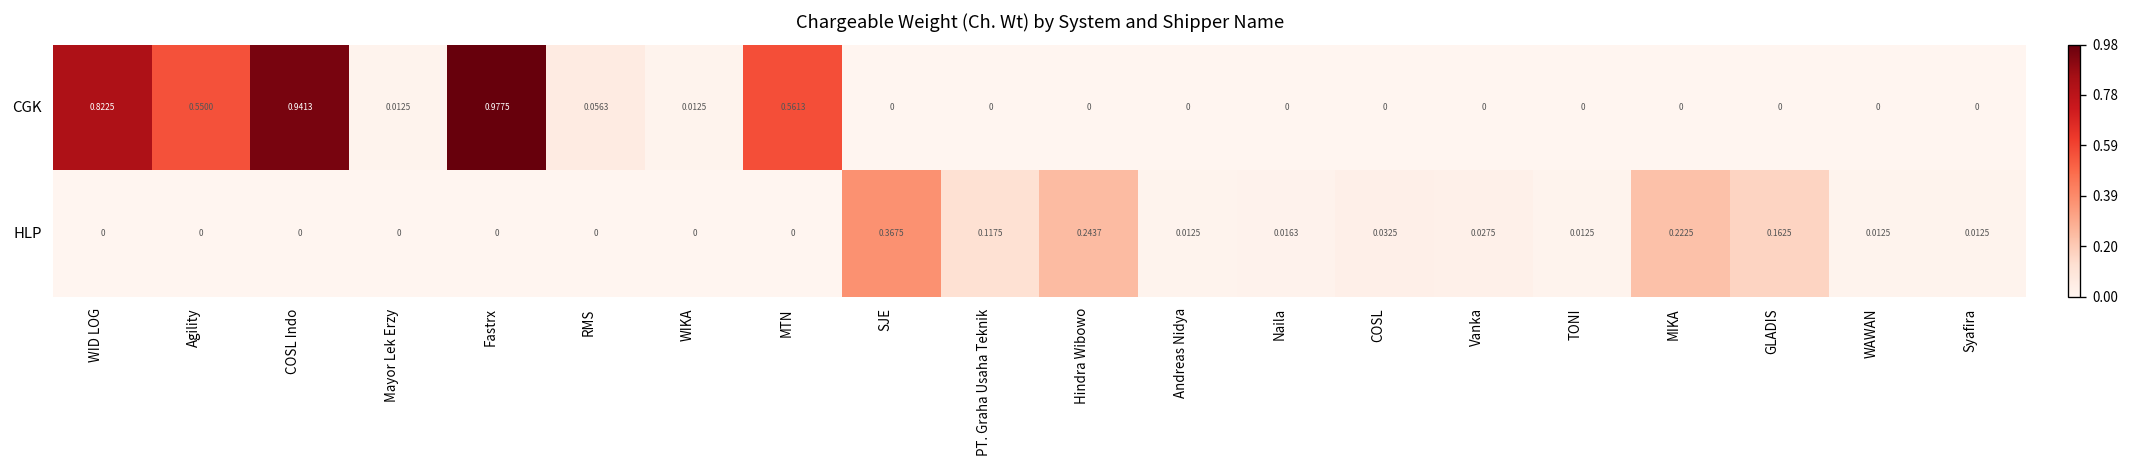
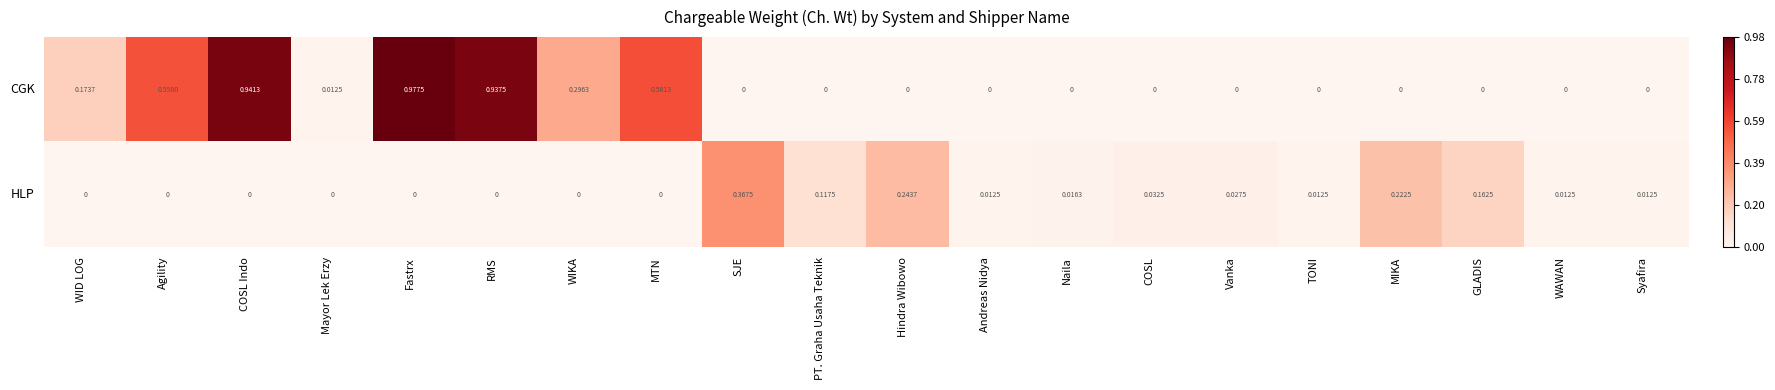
CGK, WID LOG: 0.8225 -> 0.1737
CGK, RMS: 0.0563 -> 0.9375
CGK, WIKA: 0.0125 -> 0.2963
